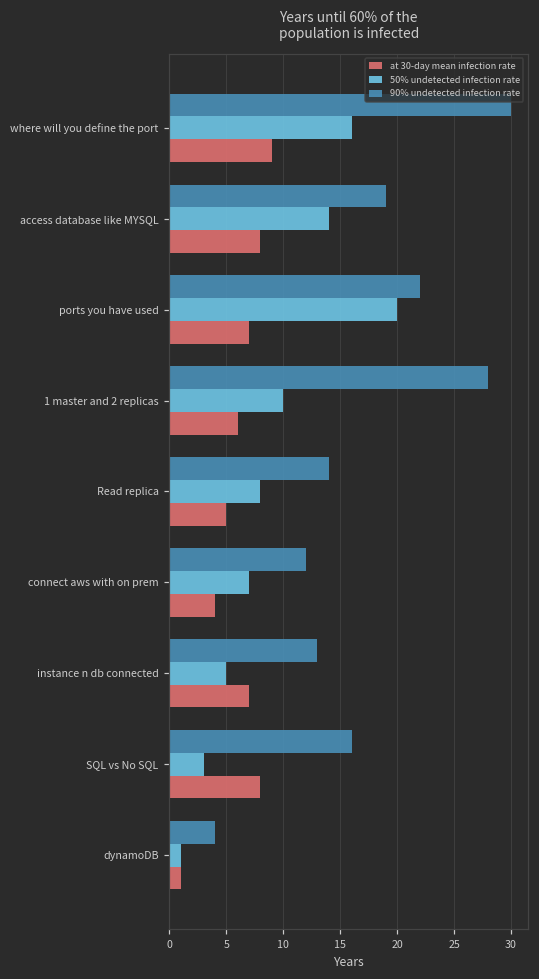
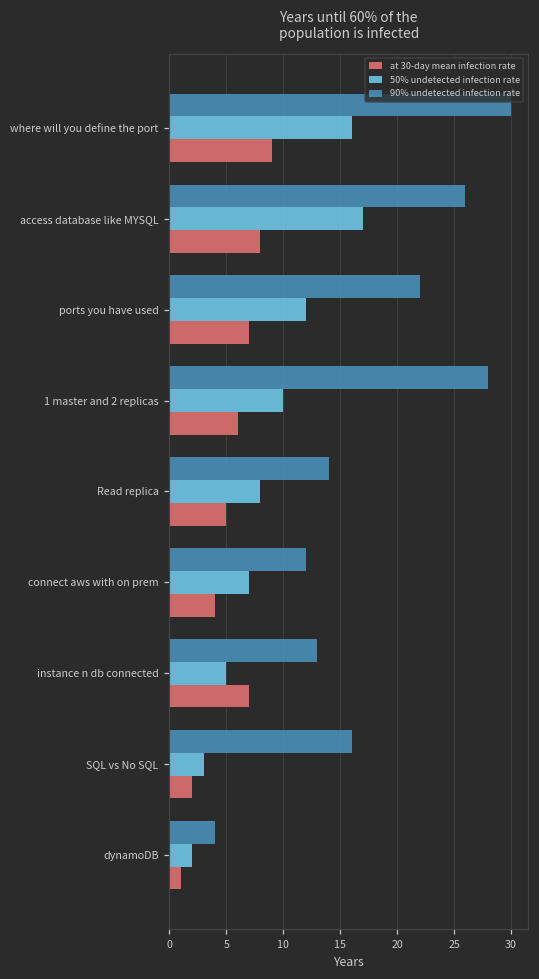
90% undetected infection rate, access database like MYSQL: 19 -> 26
50% undetected infection rate, access database like MYSQL: 14 -> 17
50% undetected infection rate, ports you have used: 20 -> 12
at 30-day mean infection rate, SQL vs No SQL: 8 -> 2
50% undetected infection rate, dynamoDB: 1 -> 2
